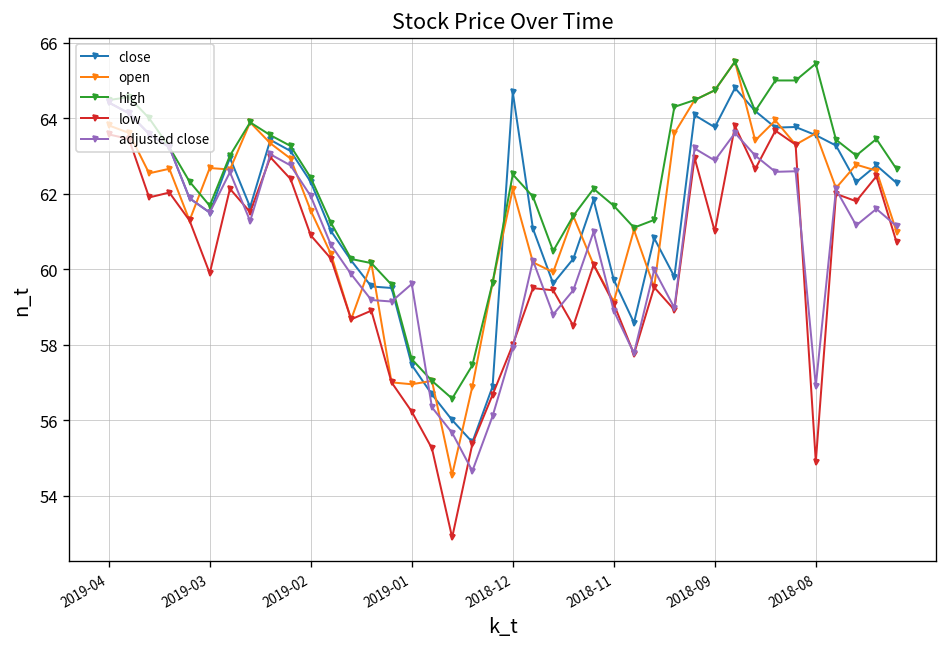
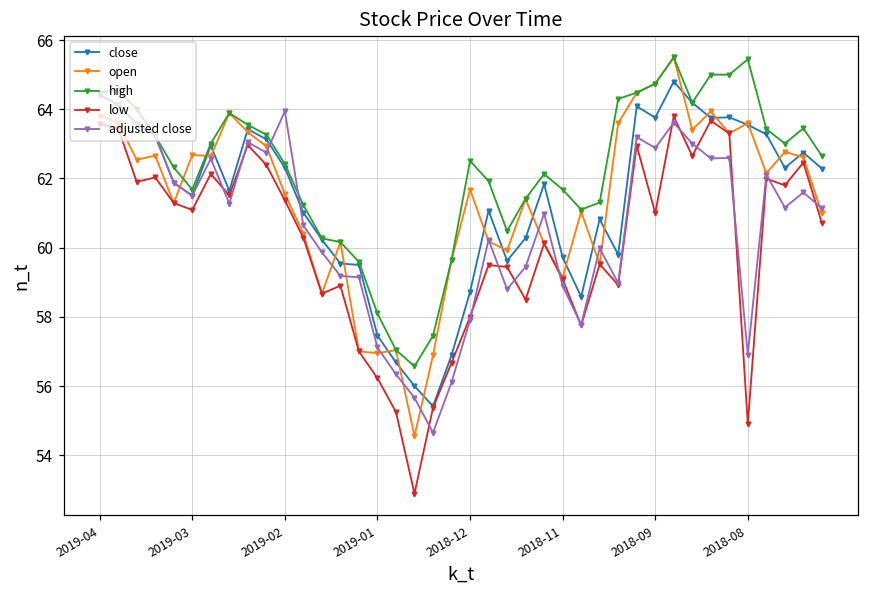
low, 2019-03: 59.9 -> 61.1
low, 2019-02: 60.9 -> 61.4
adjusted close, 2019-02: 61.9 -> 63.9
high, 2019-01: 57.6 -> 58.1
adjusted close, 2019-01: 59.6 -> 57.1
close, 2018-12: 64.7 -> 58.7
open, 2018-12: 62.1 -> 61.7
